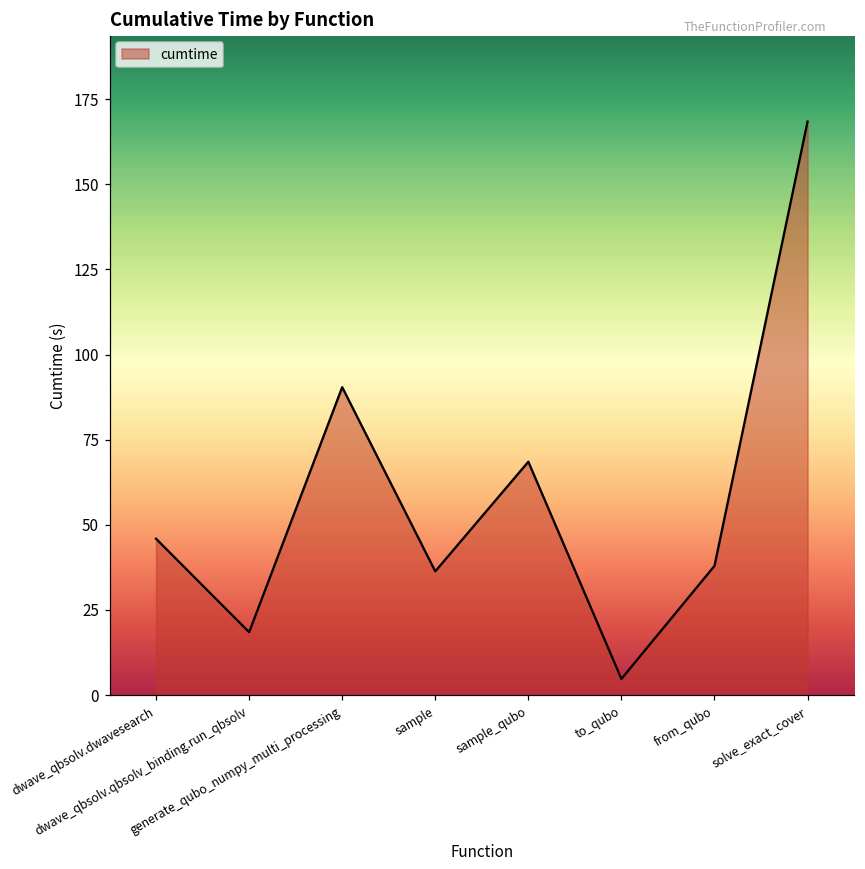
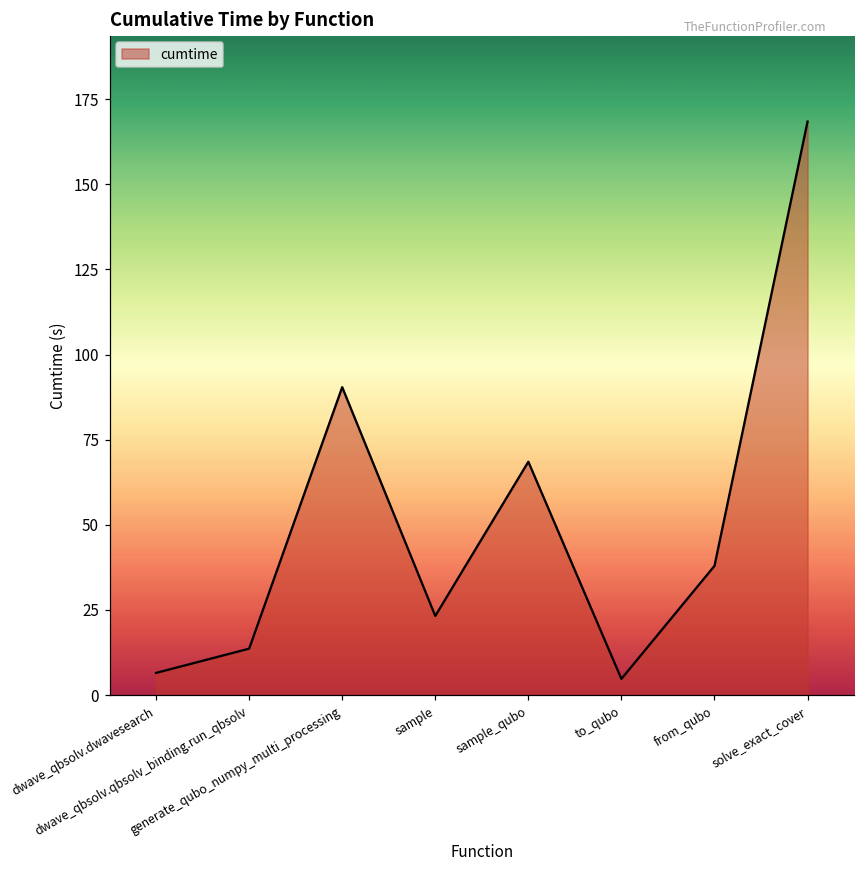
dwave_qbsolv.dwavesearch: 46 -> 7
dwave_qbsolv.qbsolv_binding.run_qbsolv: 18 -> 14
sample: 36 -> 23
